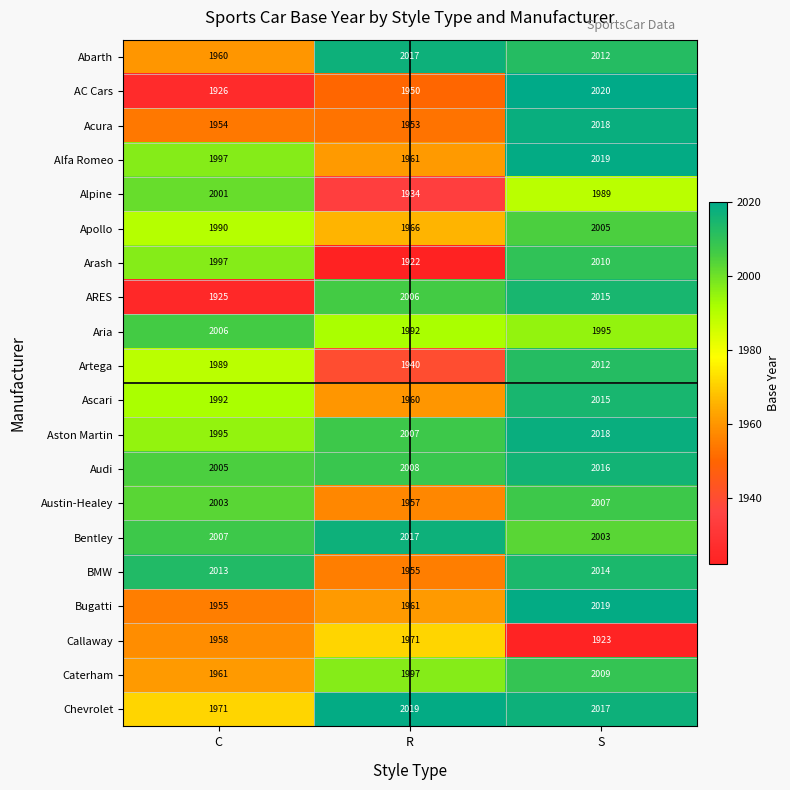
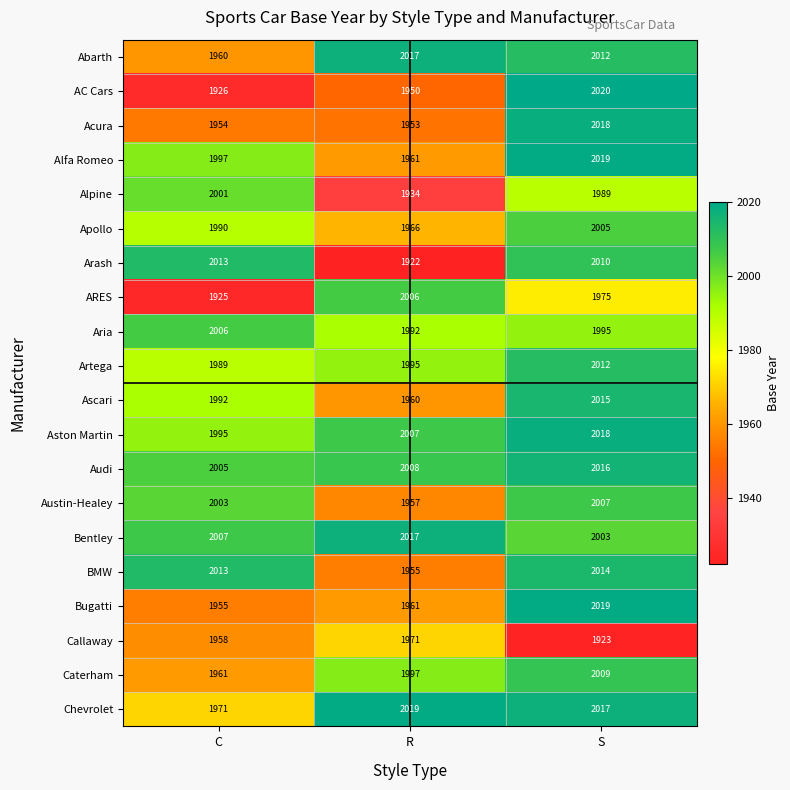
Arash, C: 1997 -> 2013
ARES, S: 2015 -> 1975
Artega, R: 1940 -> 1995
